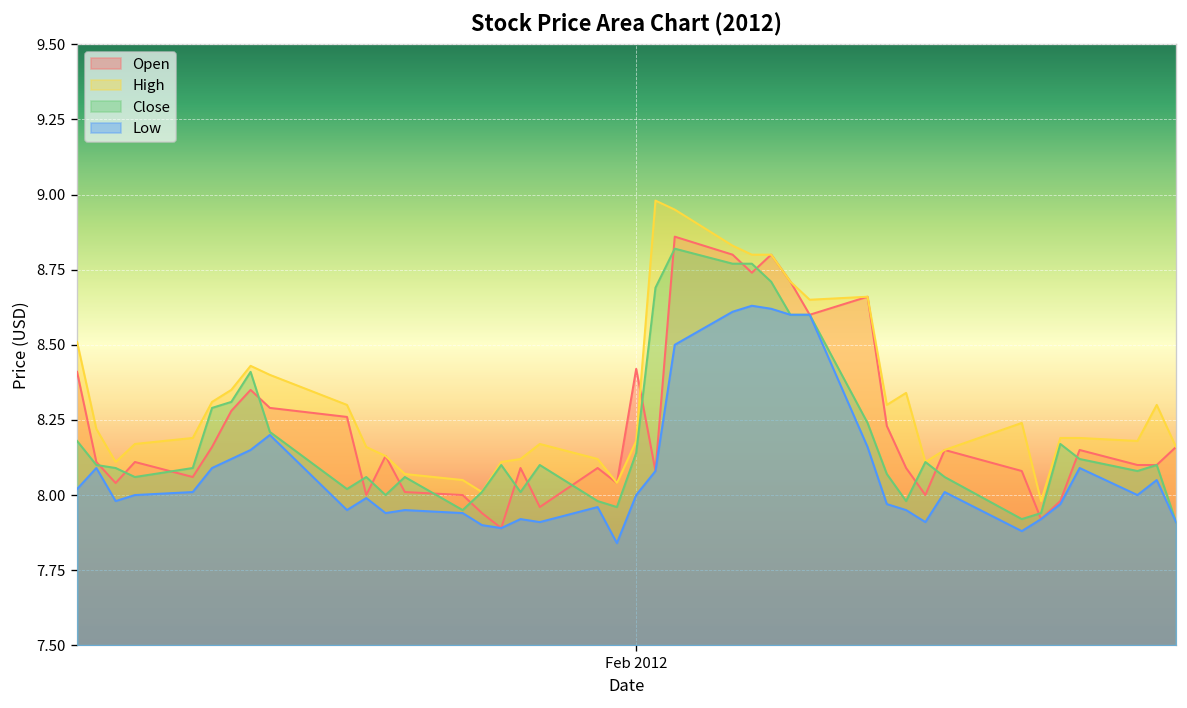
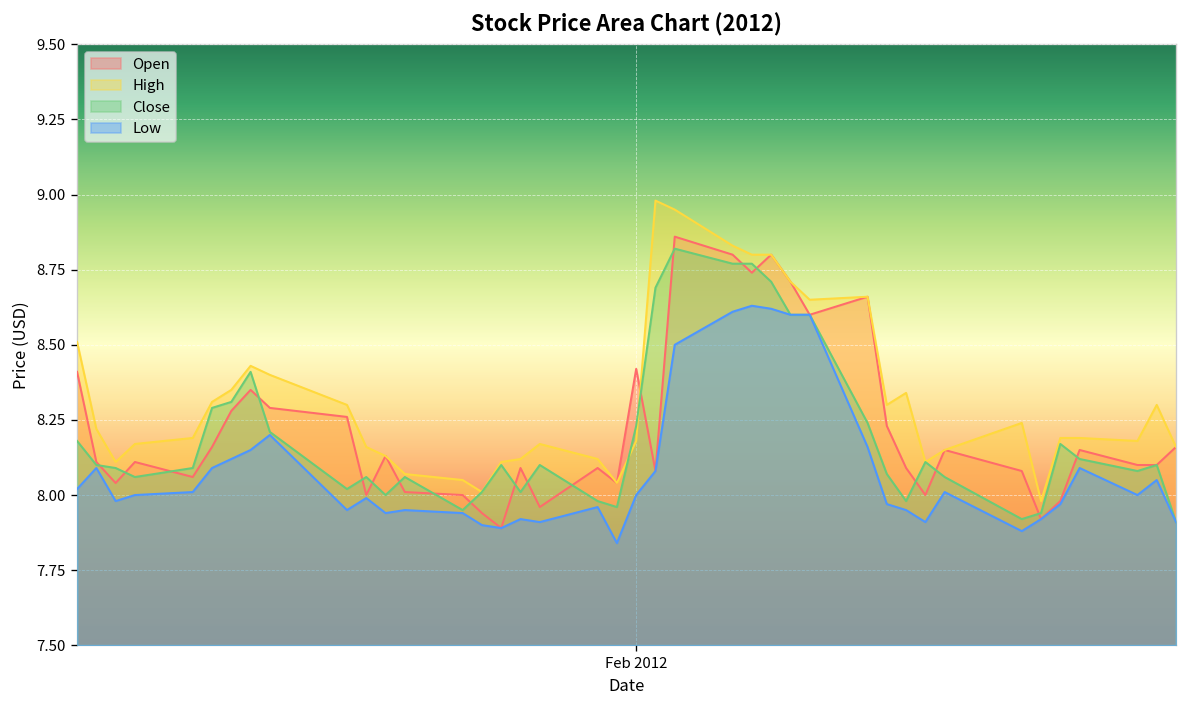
Close, Feb 2012: 8.14 -> 8.23
